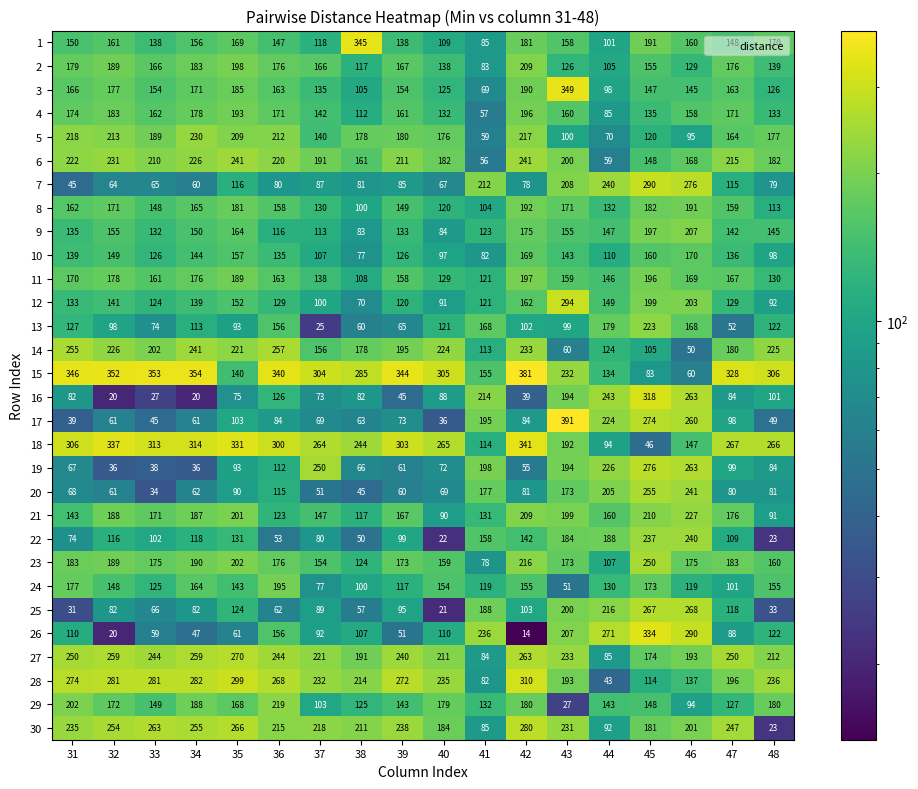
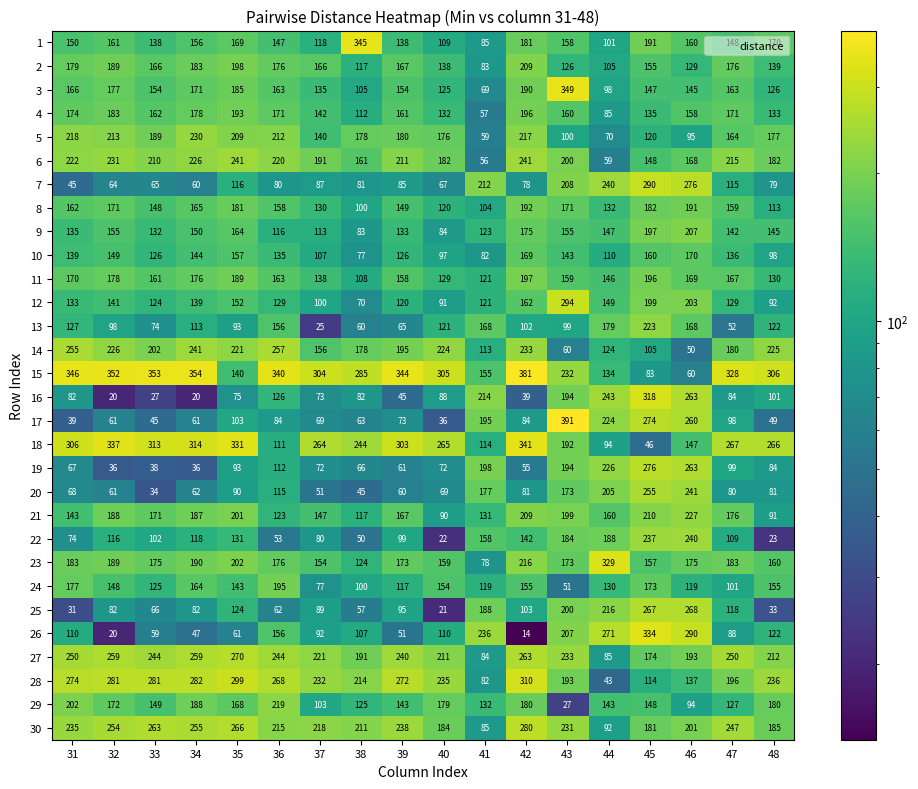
18, 36: 300 -> 111
19, 37: 250 -> 72
23, 44: 107 -> 329
23, 45: 250 -> 157
30, 48: 23 -> 185
